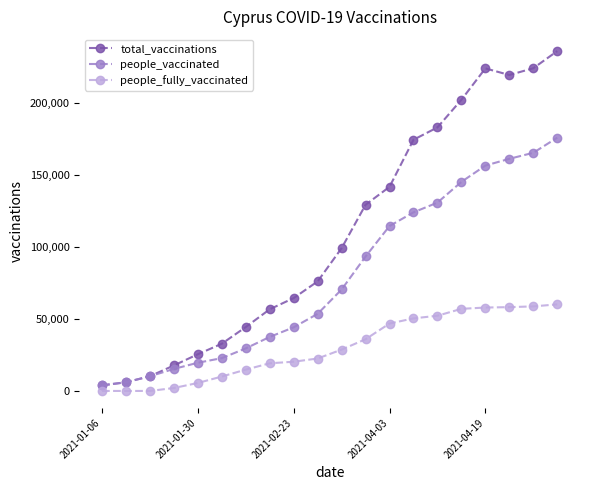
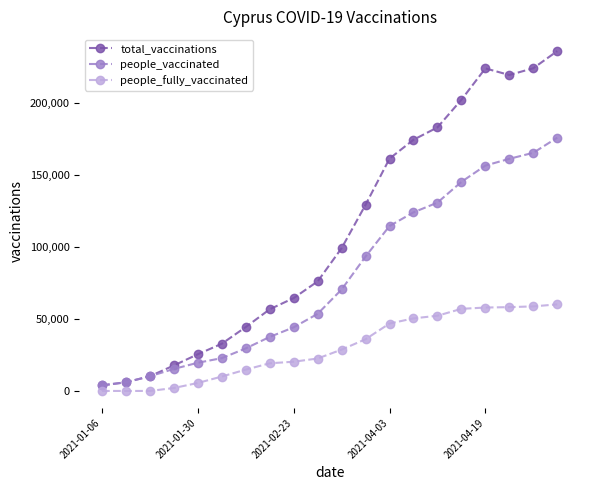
total_vaccinations, 2021-04-03: 142,000 -> 162,000
